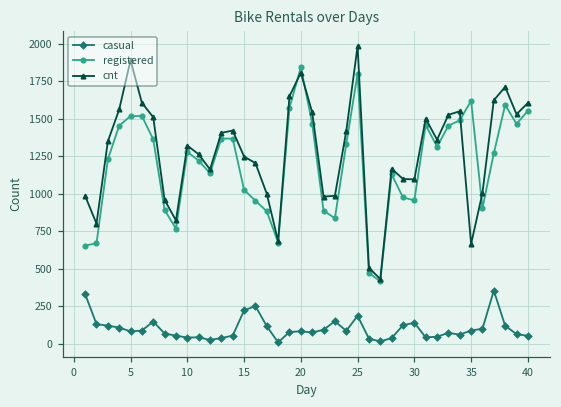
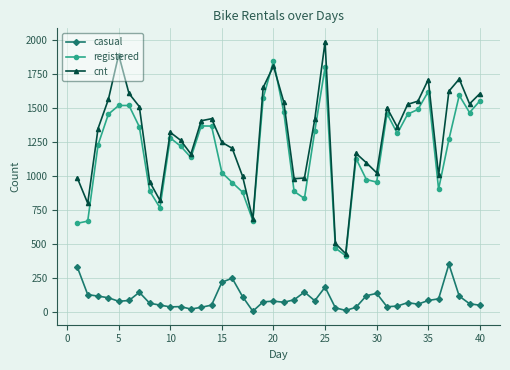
cnt, 30: 1100 -> 1020
cnt, 35: 670 -> 1710
